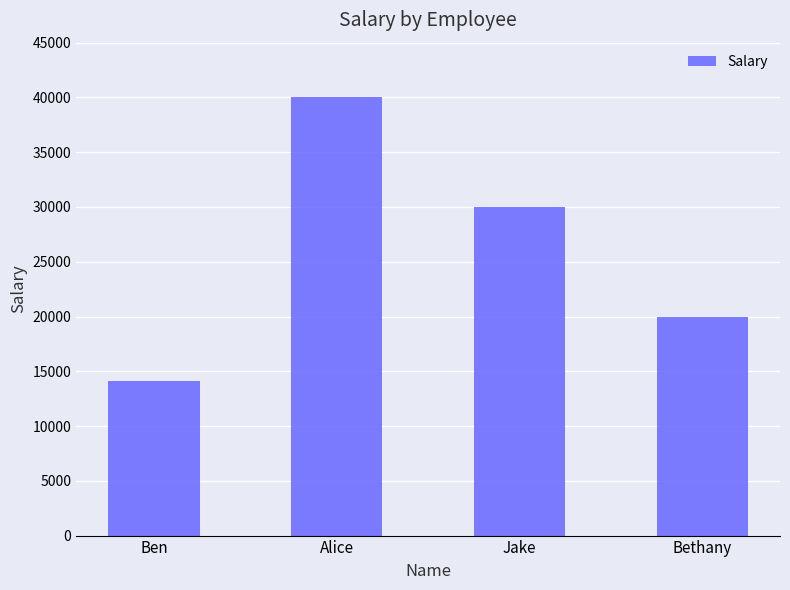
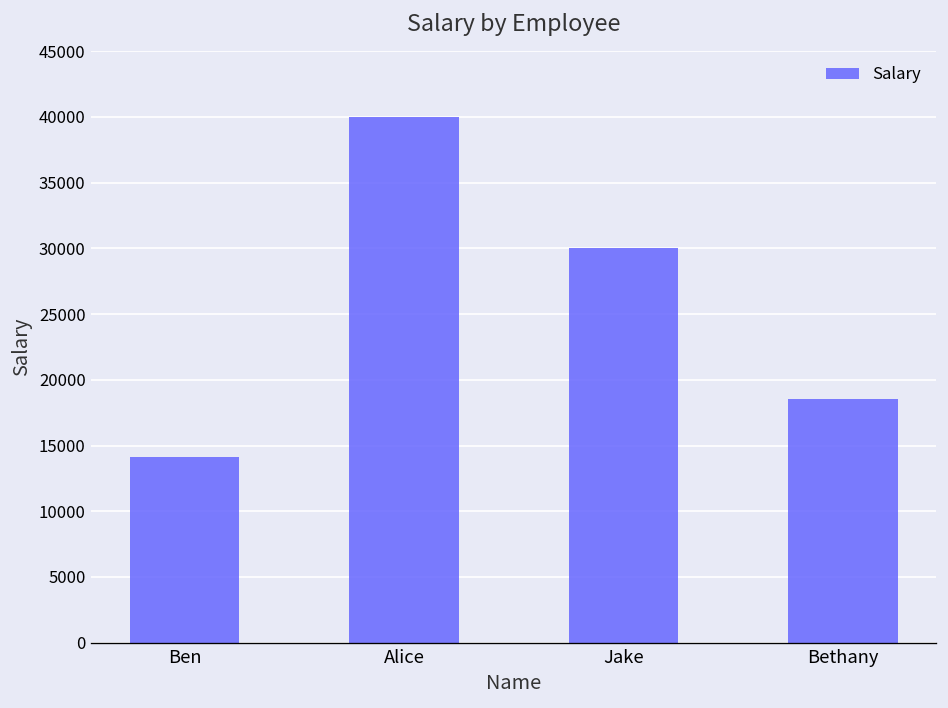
Bethany: 20000 -> 18600
